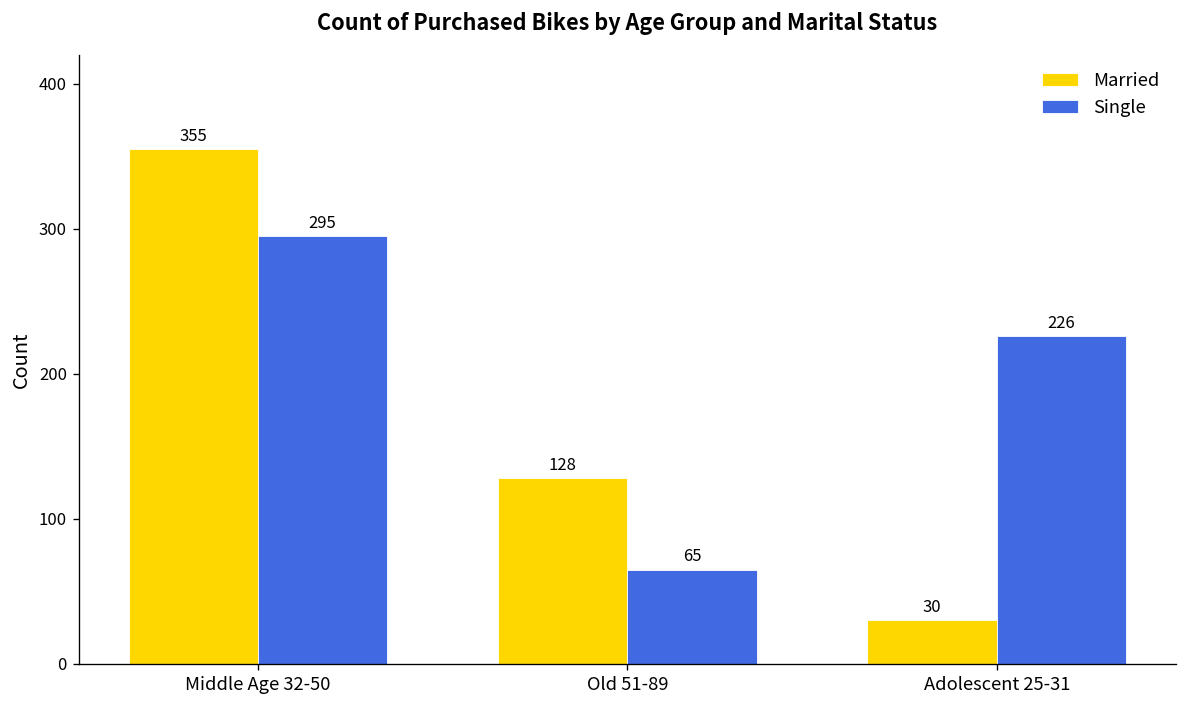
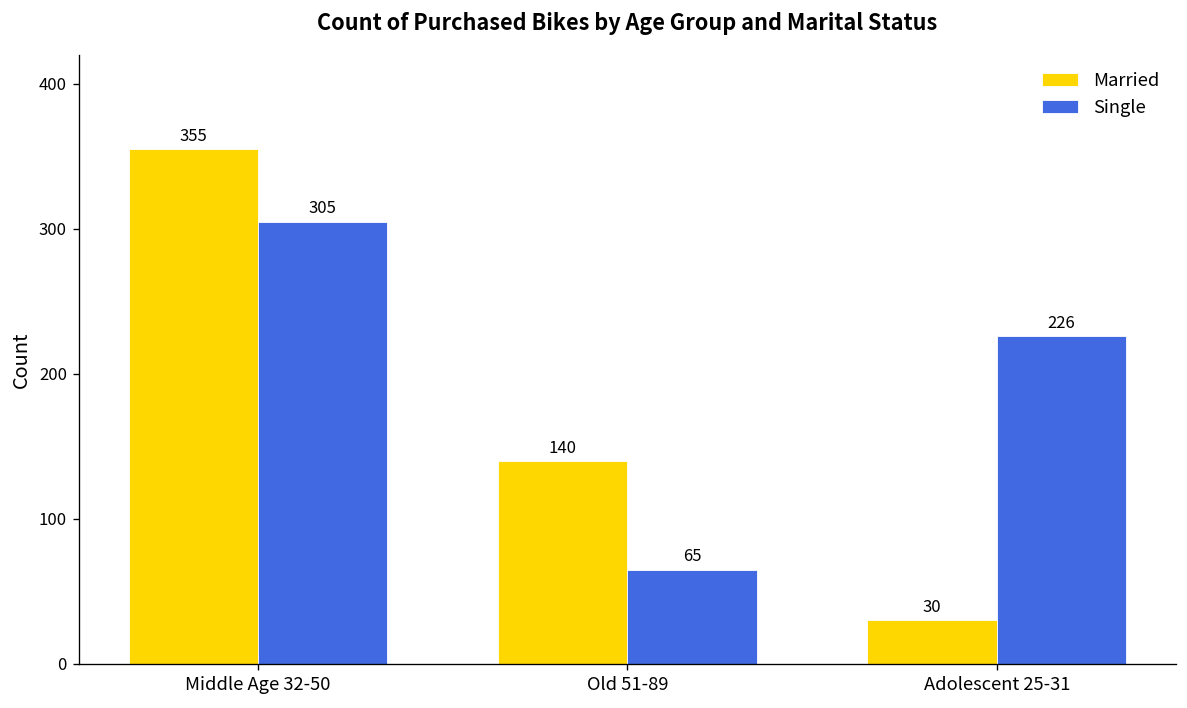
Single, Middle Age 32-50: 295 -> 305
Married, Old 51-89: 128 -> 140
